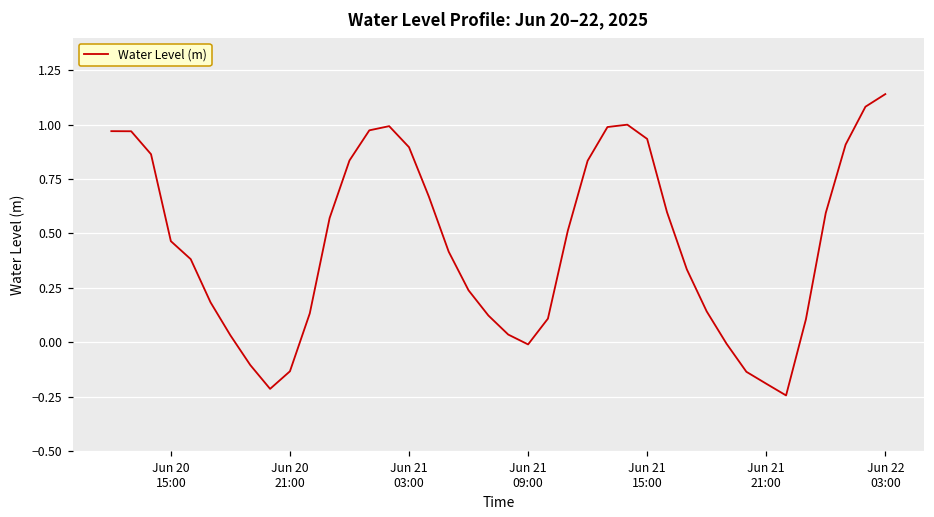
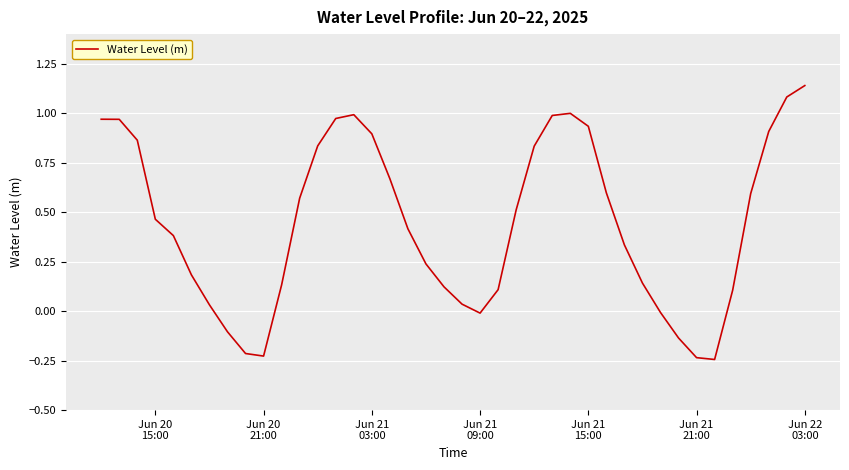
Jun 20 21:00: -0.13 -> -0.23
Jun 21 21:00: -0.19 -> -0.23
